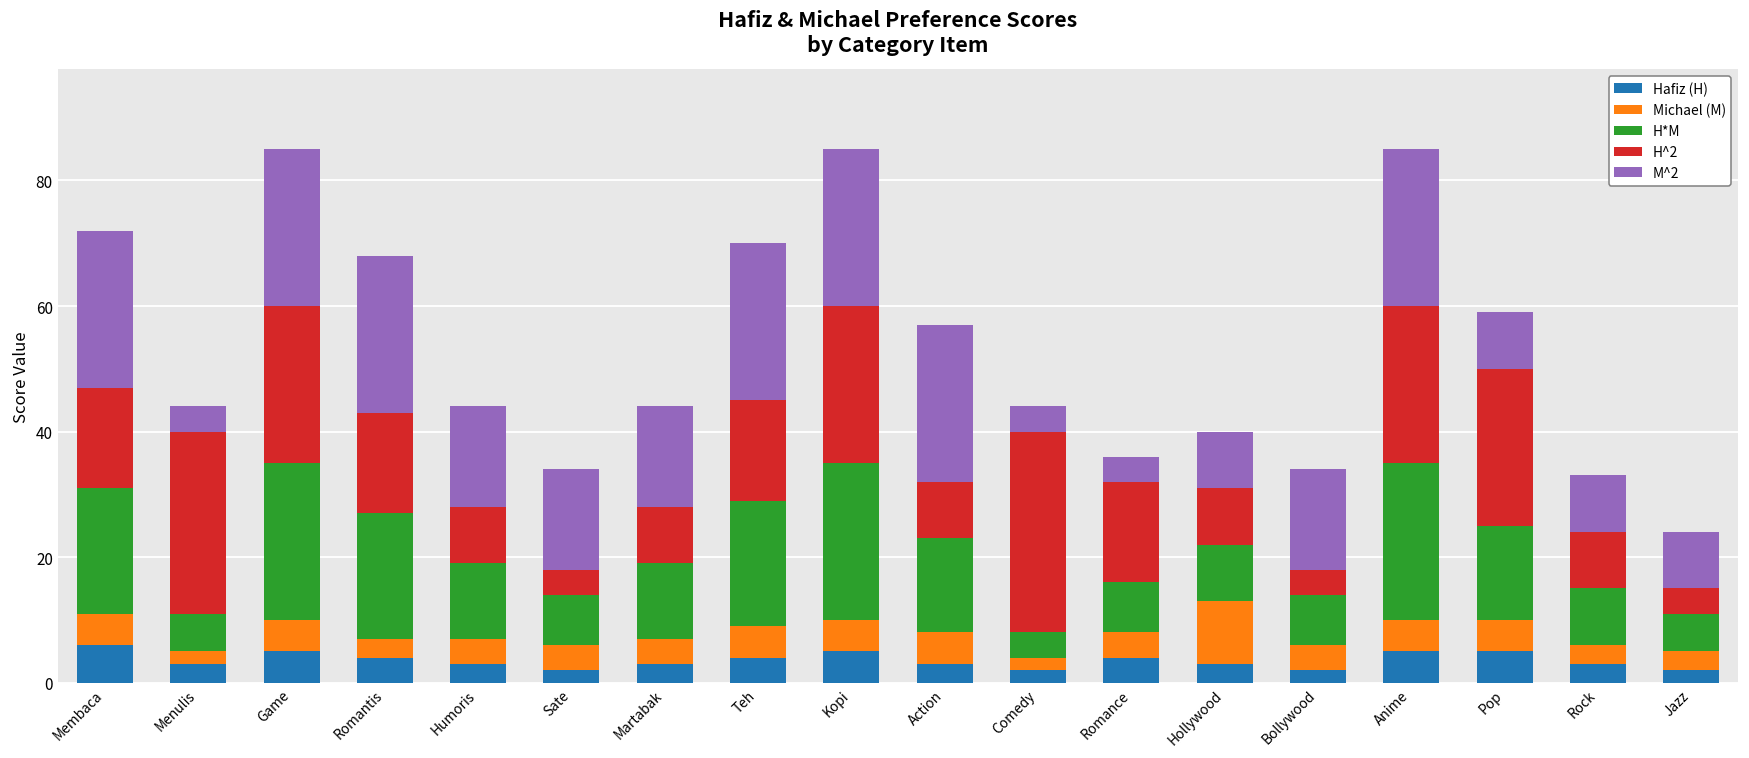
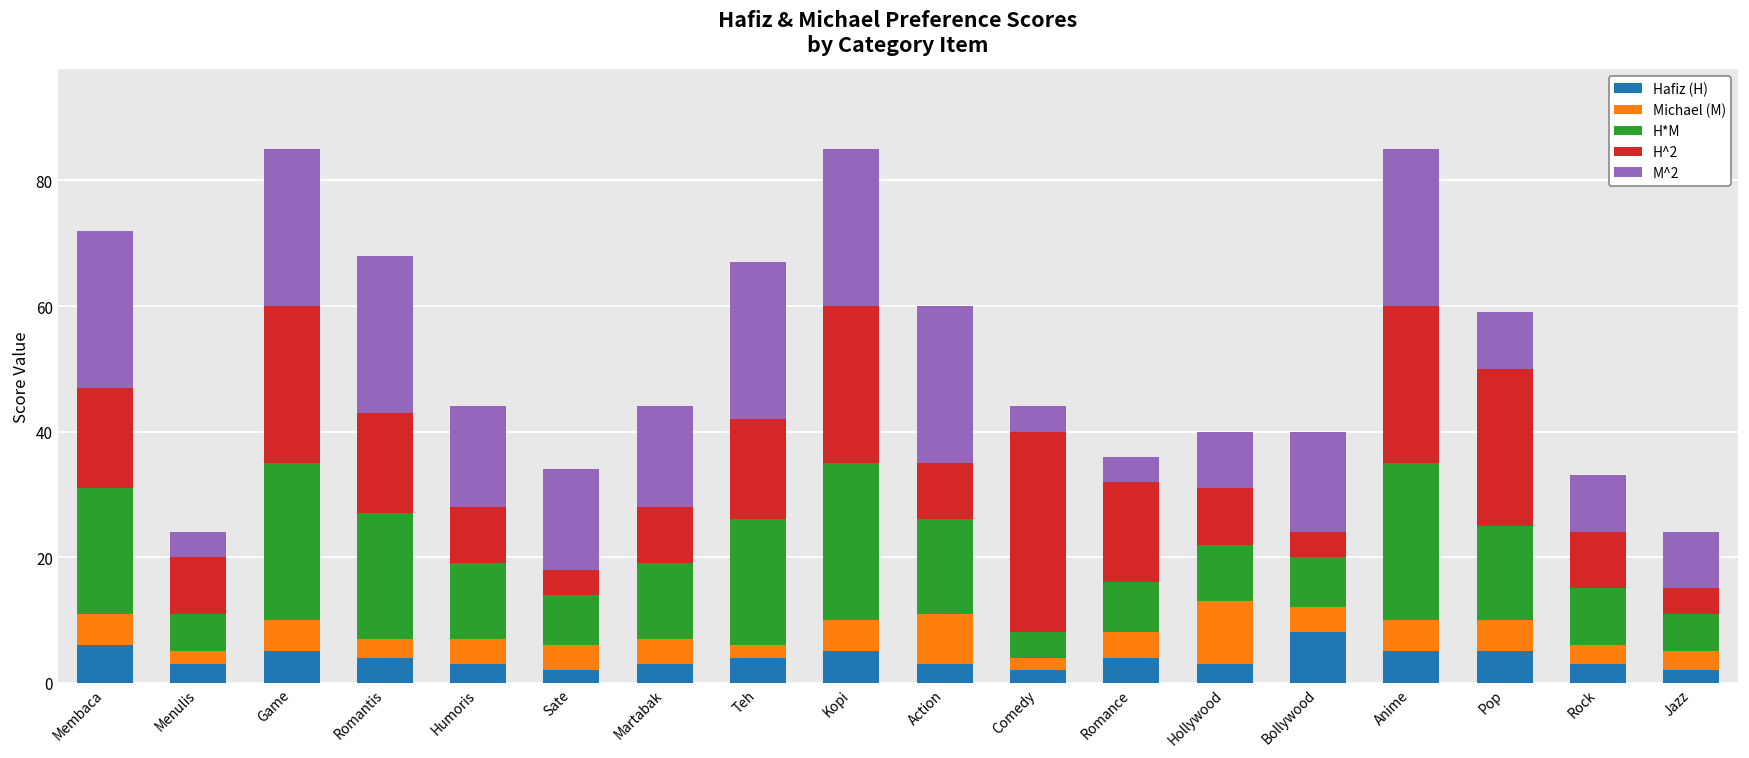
H^2, Menulis: 29 -> 9
Michael (M), Teh: 5 -> 2
Michael (M), Action: 5 -> 8
Hafiz (H), Bollywood: 2 -> 8
